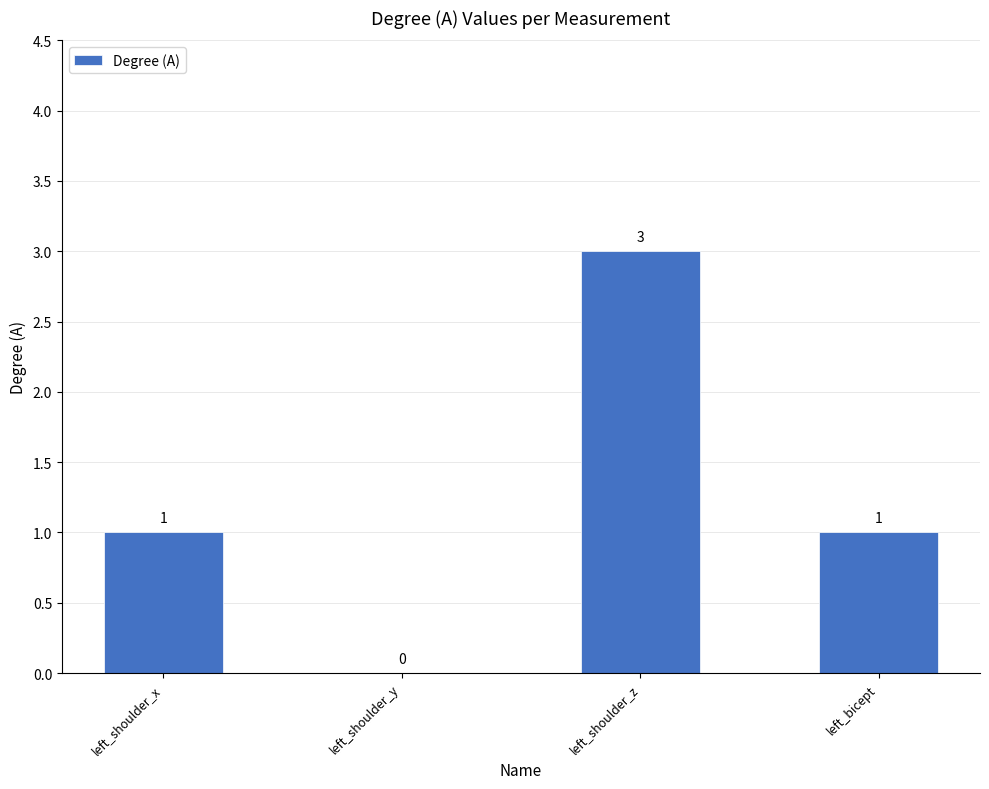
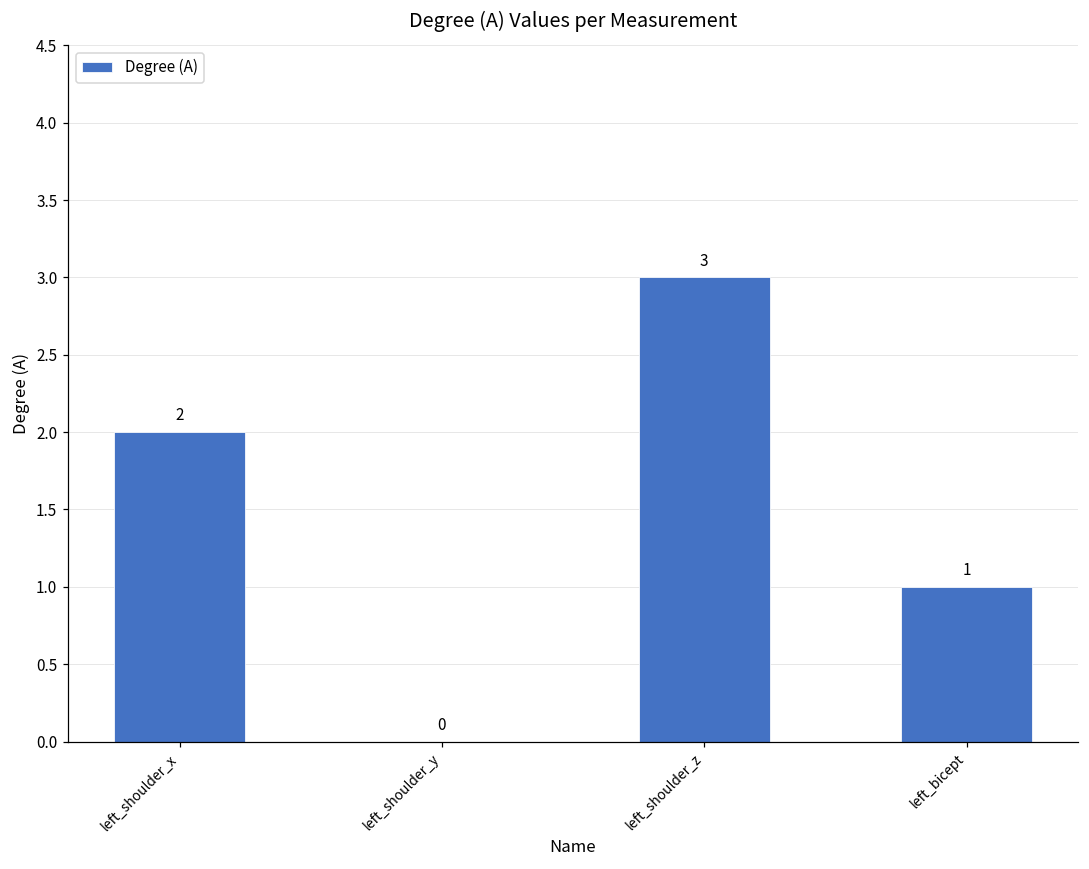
left_shoulder_x: 1 -> 2
